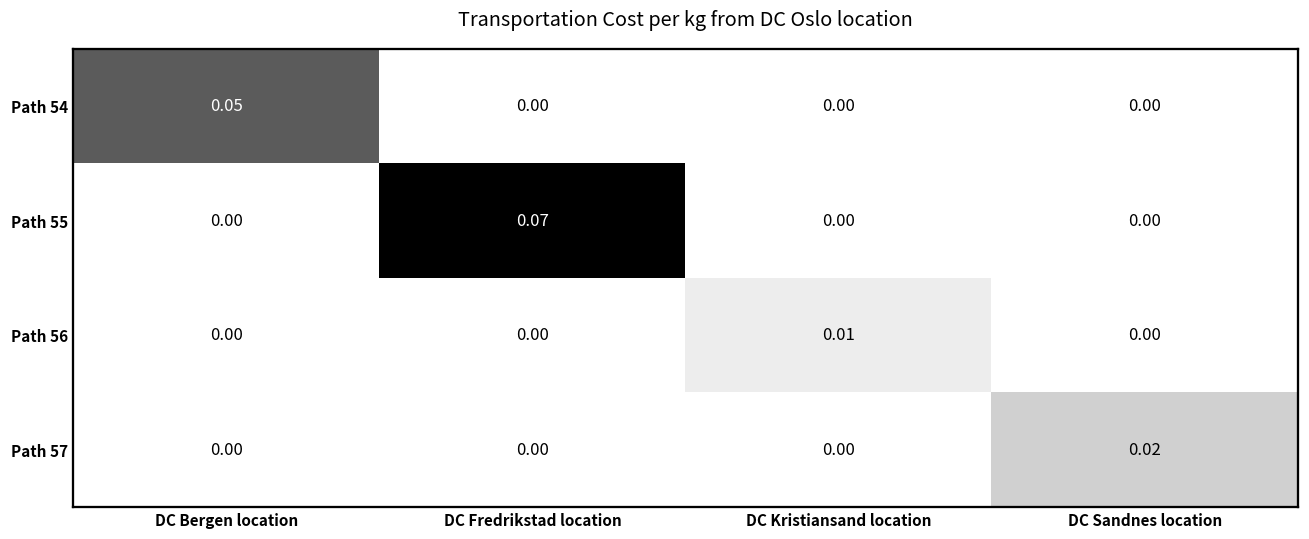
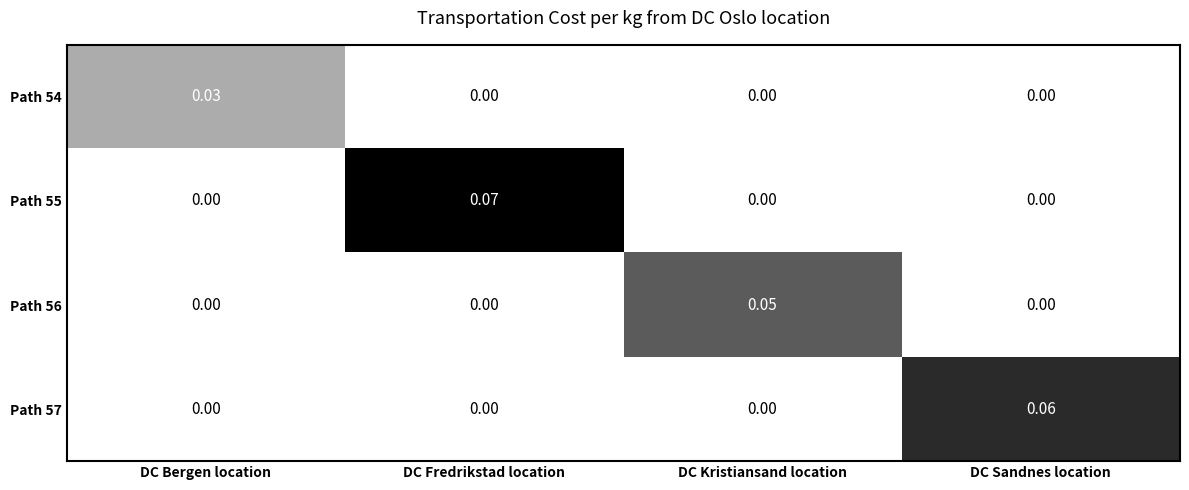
Path 54, DC Bergen location: 0.05 -> 0.03
Path 56, DC Kristiansand location: 0.01 -> 0.05
Path 57, DC Sandnes location: 0.02 -> 0.06
